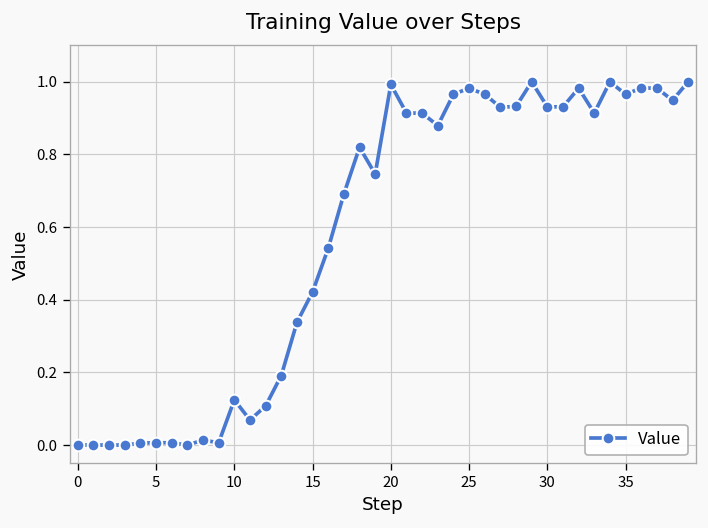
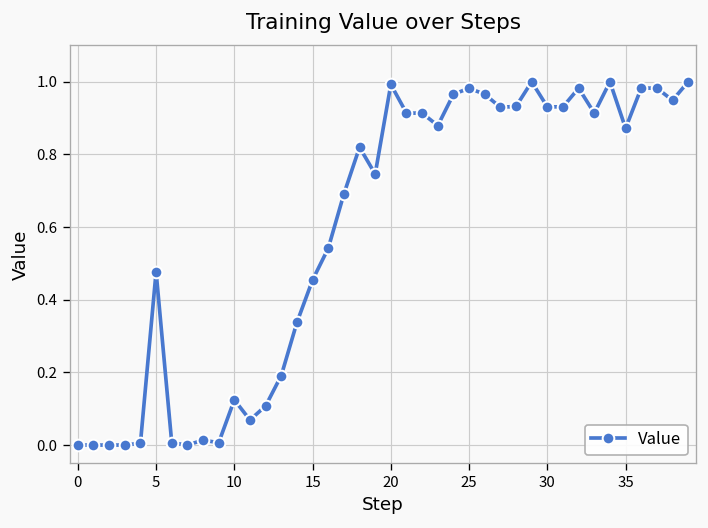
5: 0.01 -> 0.48
15: 0.42 -> 0.45
35: 0.97 -> 0.87
